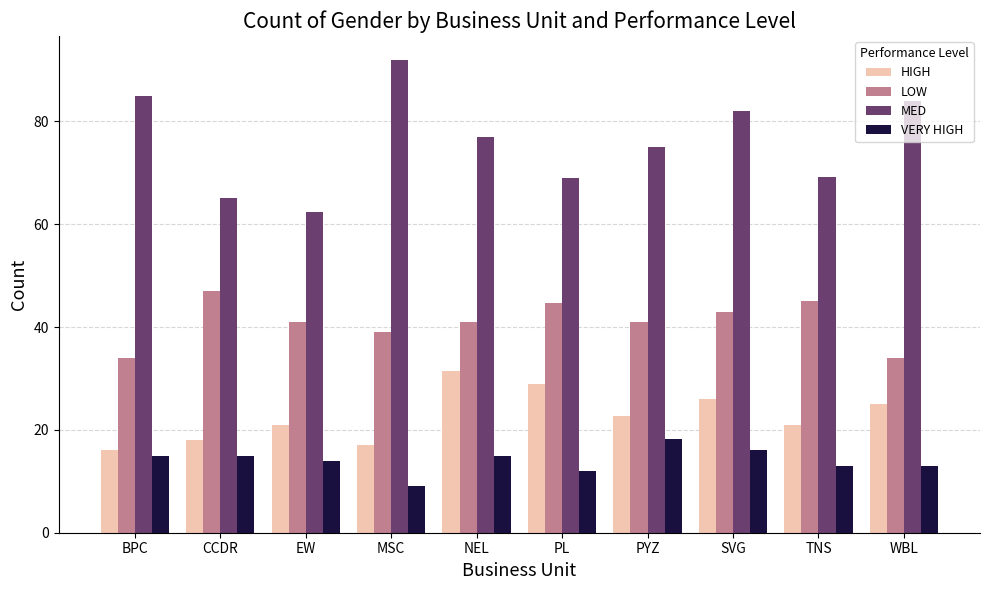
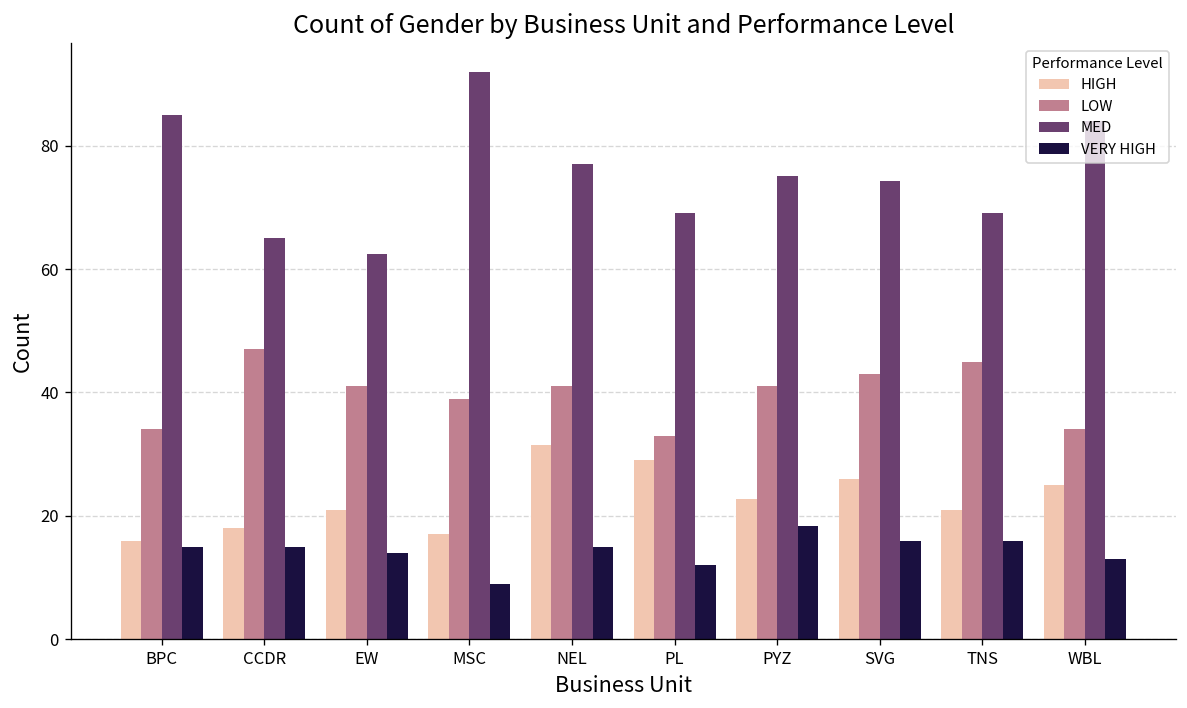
LOW, PL: 45 -> 33
MED, SVG: 82 -> 74
VERY HIGH, TNS: 13 -> 16
